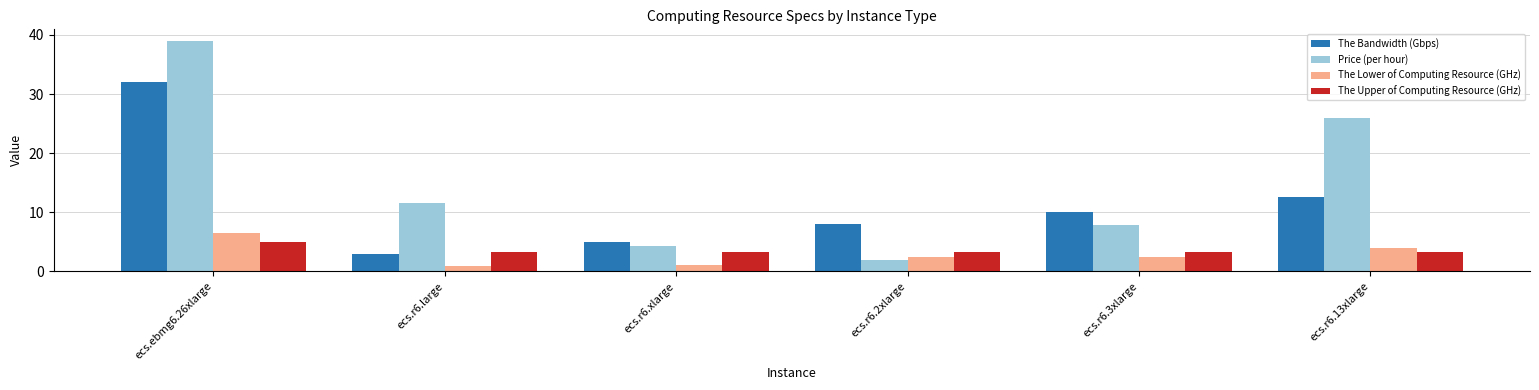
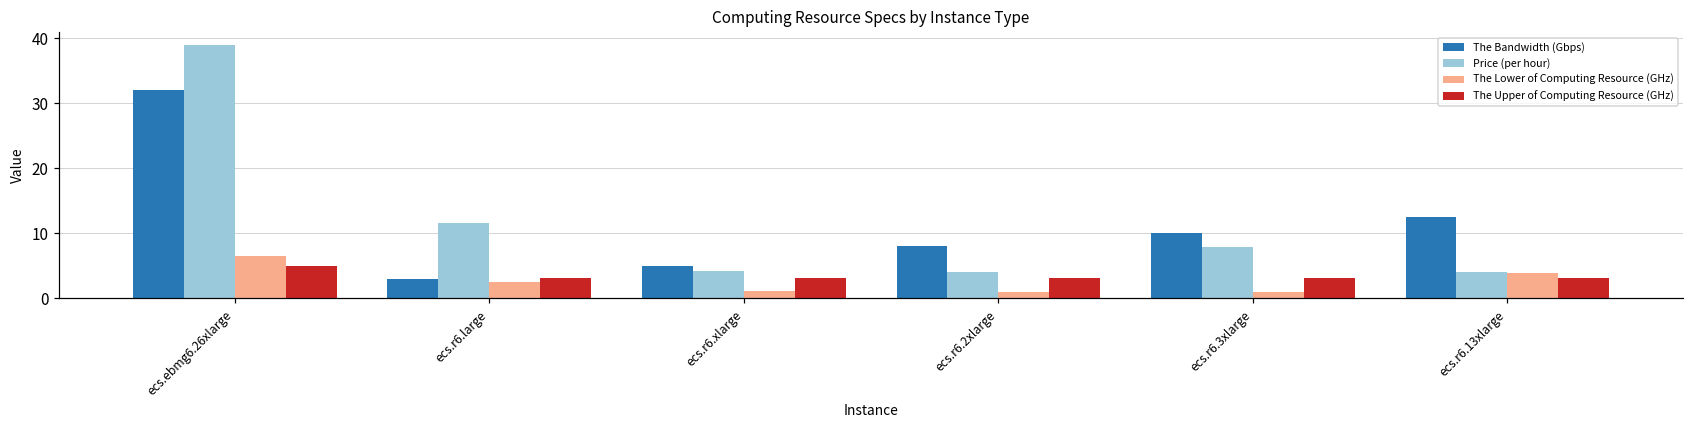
The Lower of Computing Resource (GHz), ecs.r6.large: 1 -> 3
Price (per hour), ecs.r6.2xlarge: 2 -> 4
The Lower of Computing Resource (GHz), ecs.r6.2xlarge: 3 -> 1
The Lower of Computing Resource (GHz), ecs.r6.3xlarge: 3 -> 1
Price (per hour), ecs.r6.13xlarge: 26 -> 4
